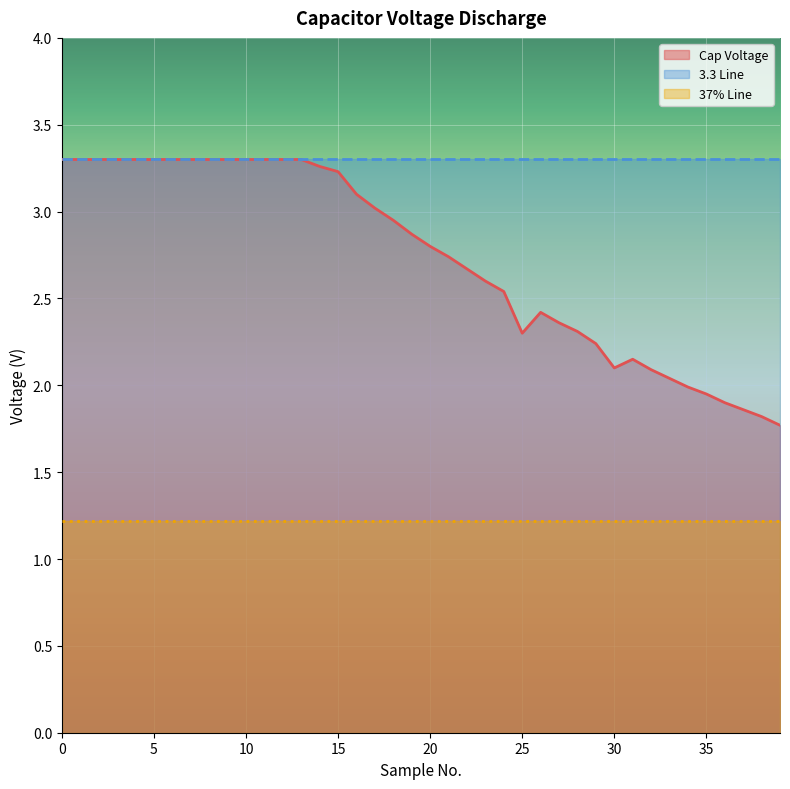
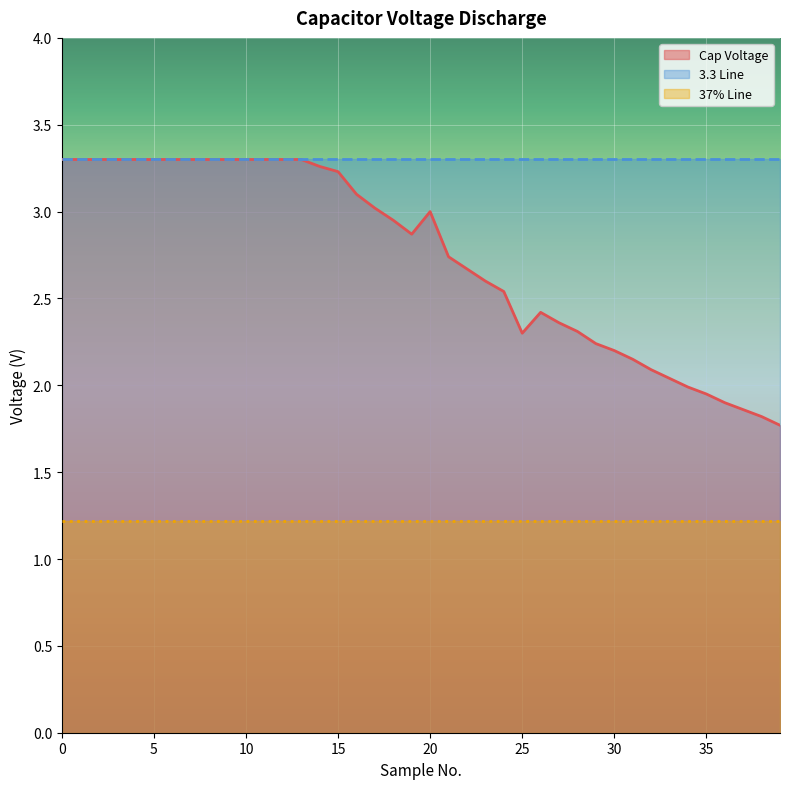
Cap Voltage, 20: 2.8 -> 3.0
Cap Voltage, 30: 2.1 -> 2.2
